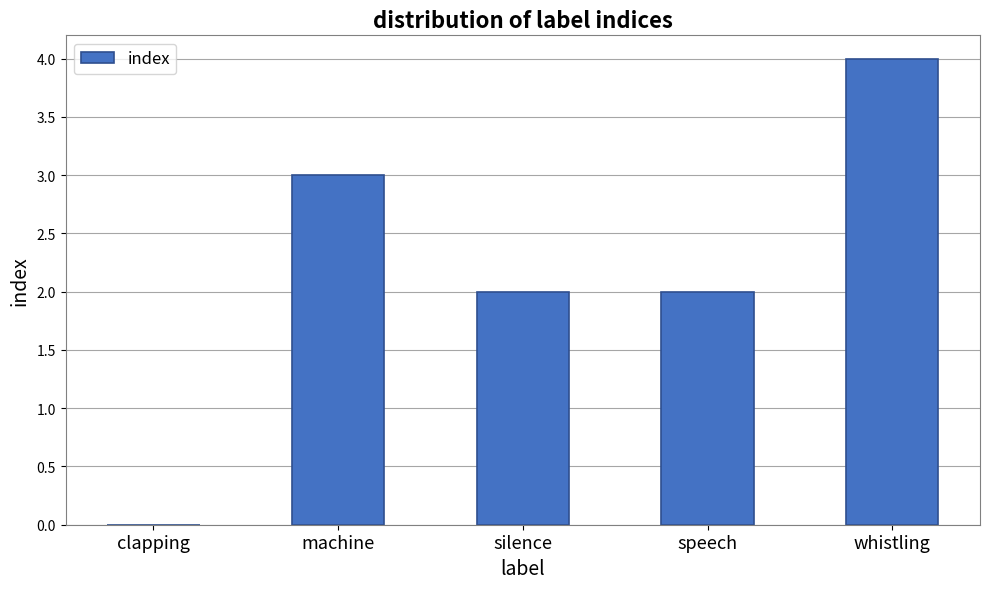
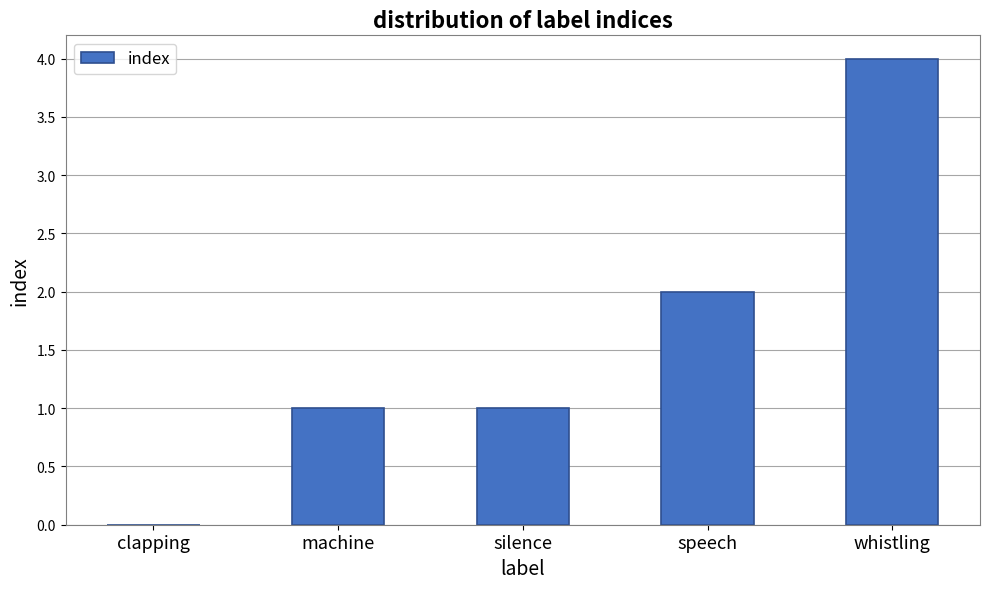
machine: 3 -> 1
silence: 2 -> 1
